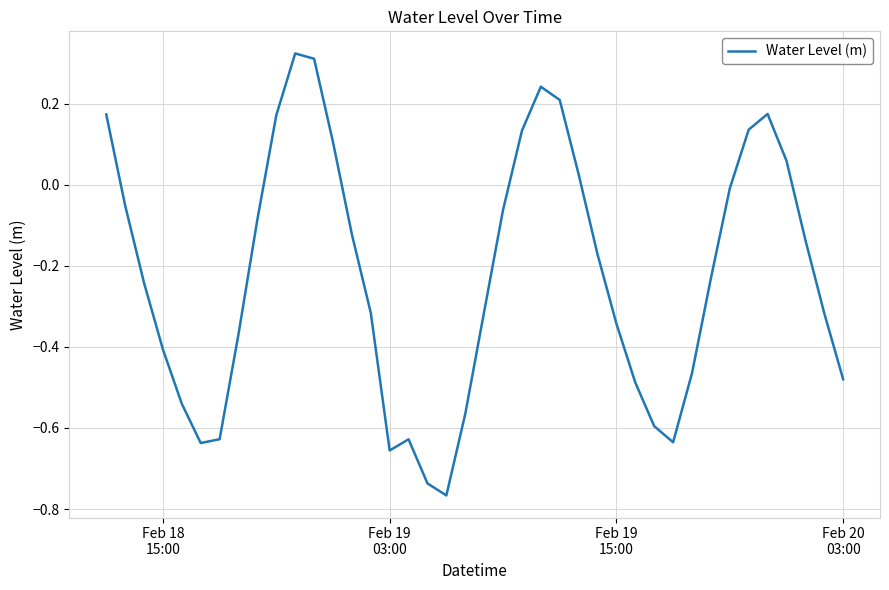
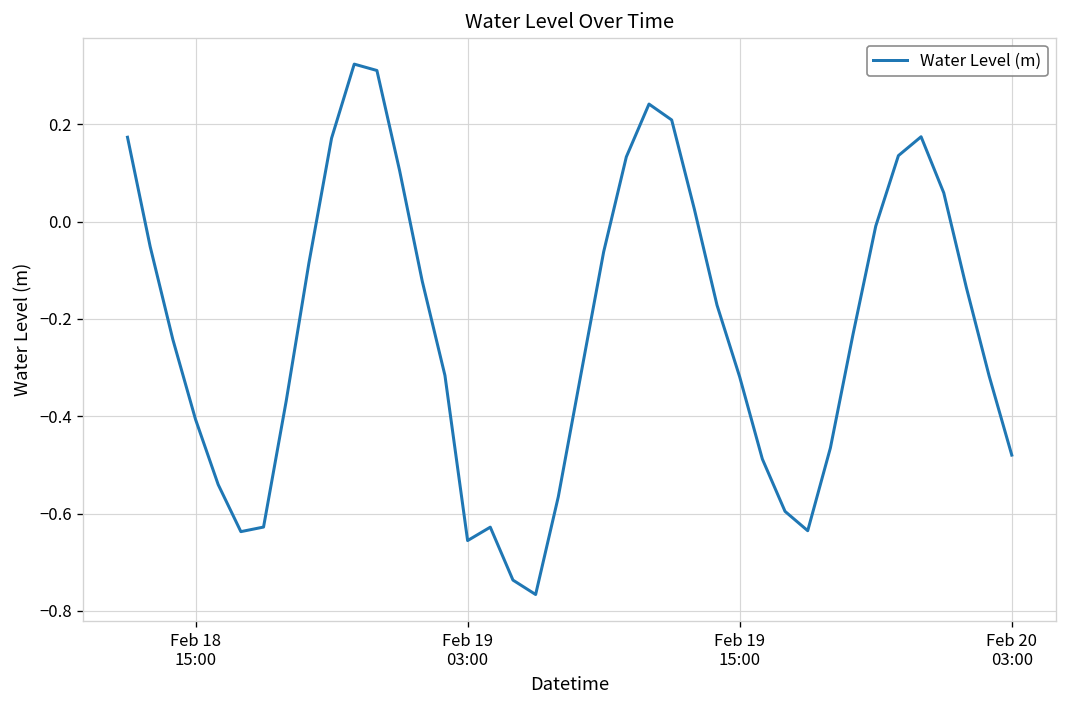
Feb 19 15:00: -0.34 -> -0.32
